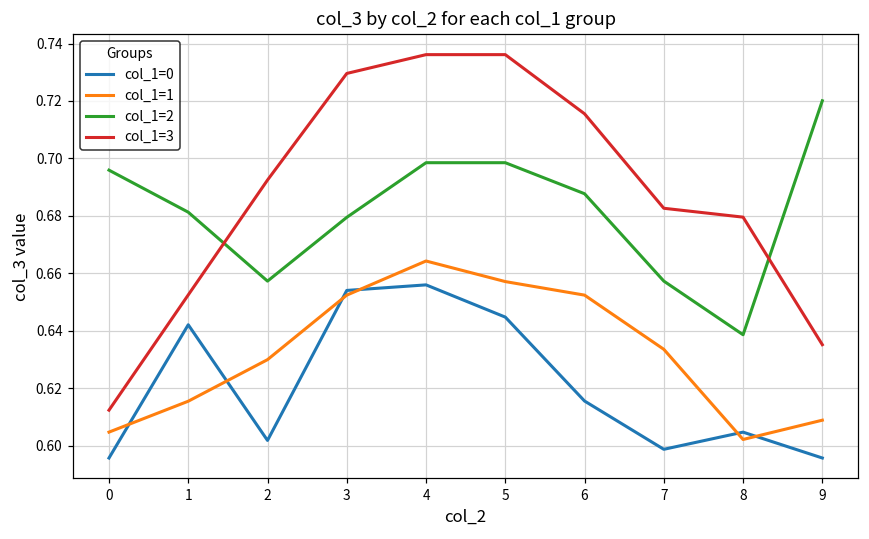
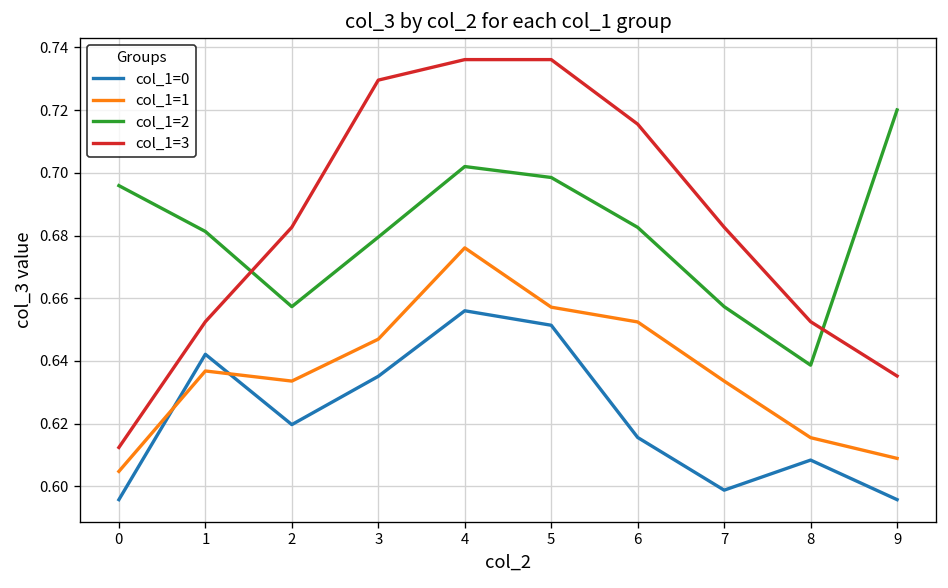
col_1=1, 1: 0.615 -> 0.637
col_1=0, 2: 0.602 -> 0.620
col_1=1, 2: 0.630 -> 0.634
col_1=3, 2: 0.692 -> 0.683
col_1=0, 3: 0.654 -> 0.635
col_1=1, 3: 0.652 -> 0.647
col_1=1, 4: 0.664 -> 0.676
col_1=2, 4: 0.699 -> 0.702
col_1=0, 5: 0.645 -> 0.651
col_1=2, 6: 0.688 -> 0.683
col_1=0, 8: 0.605 -> 0.608
col_1=1, 8: 0.602 -> 0.615
col_1=3, 8: 0.680 -> 0.653
